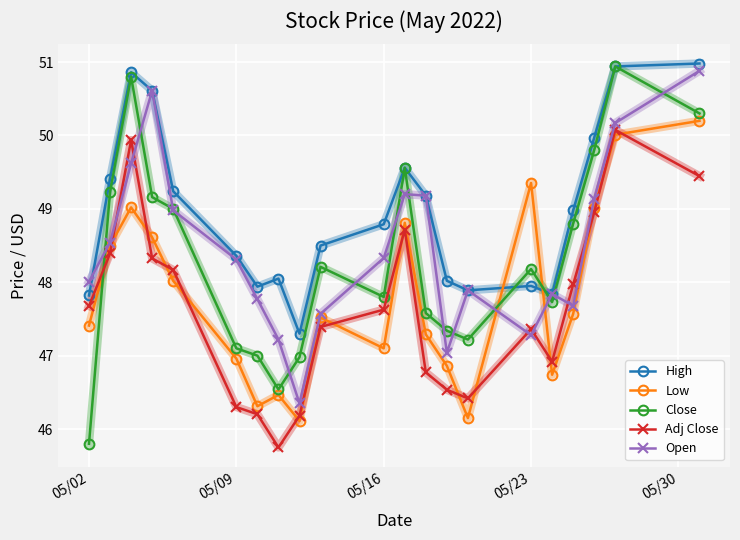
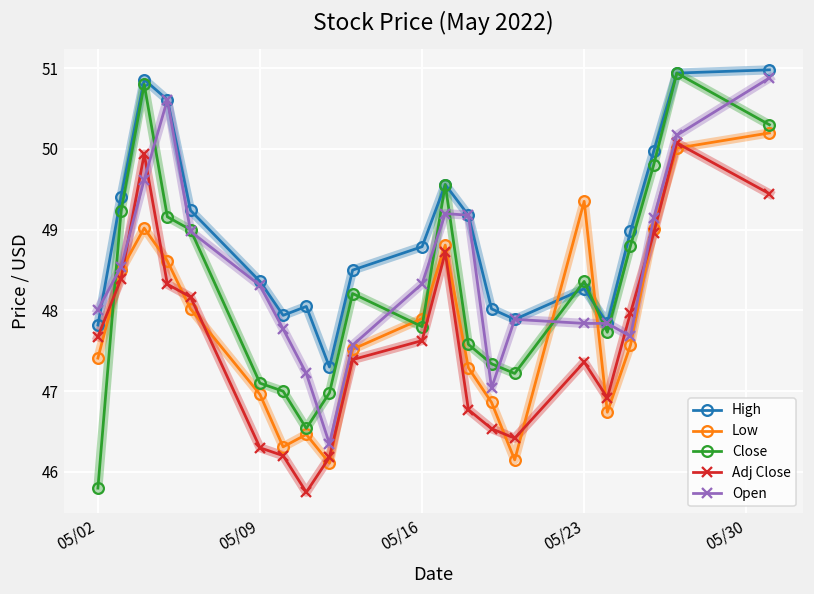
Low, 05/16: 47.1 -> 47.9
High, 05/23: 48.0 -> 48.3
Close, 05/23: 48.2 -> 48.4
Open, 05/23: 47.3 -> 47.8
